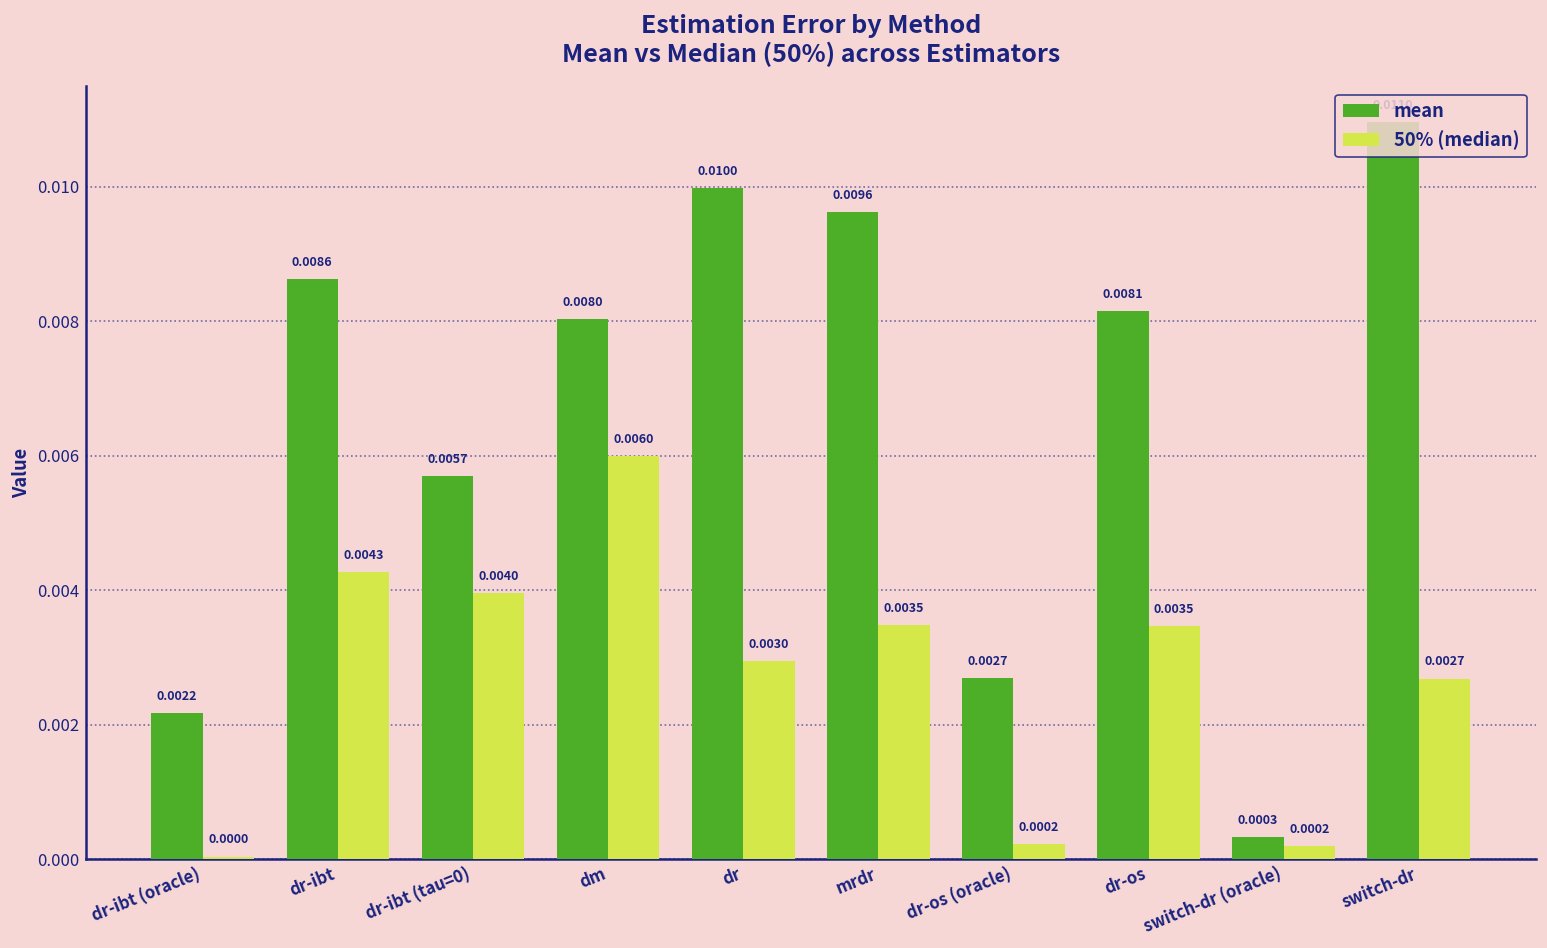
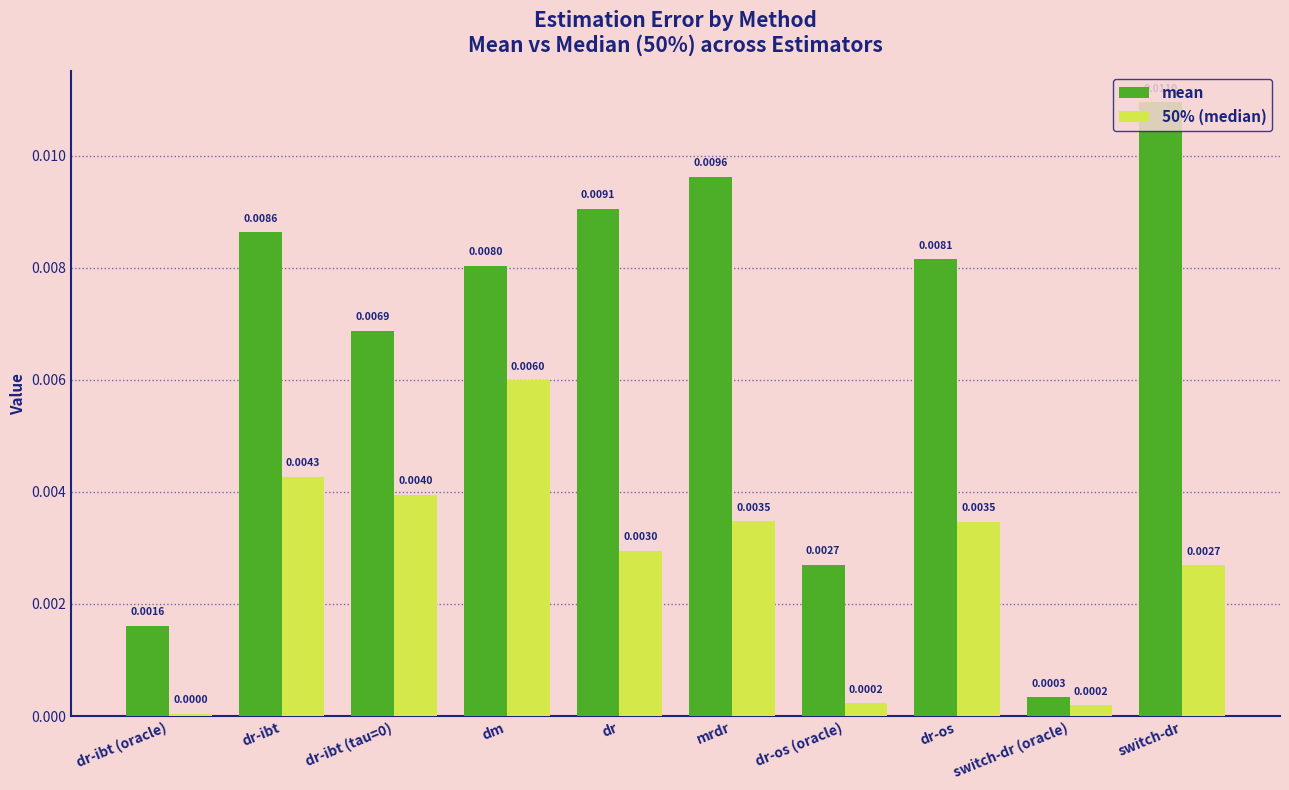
mean, dr-ibt (oracle): 0.0022 -> 0.0016
mean, dr-ibt (tau=0): 0.0057 -> 0.0069
mean, dr: 0.0100 -> 0.0091
